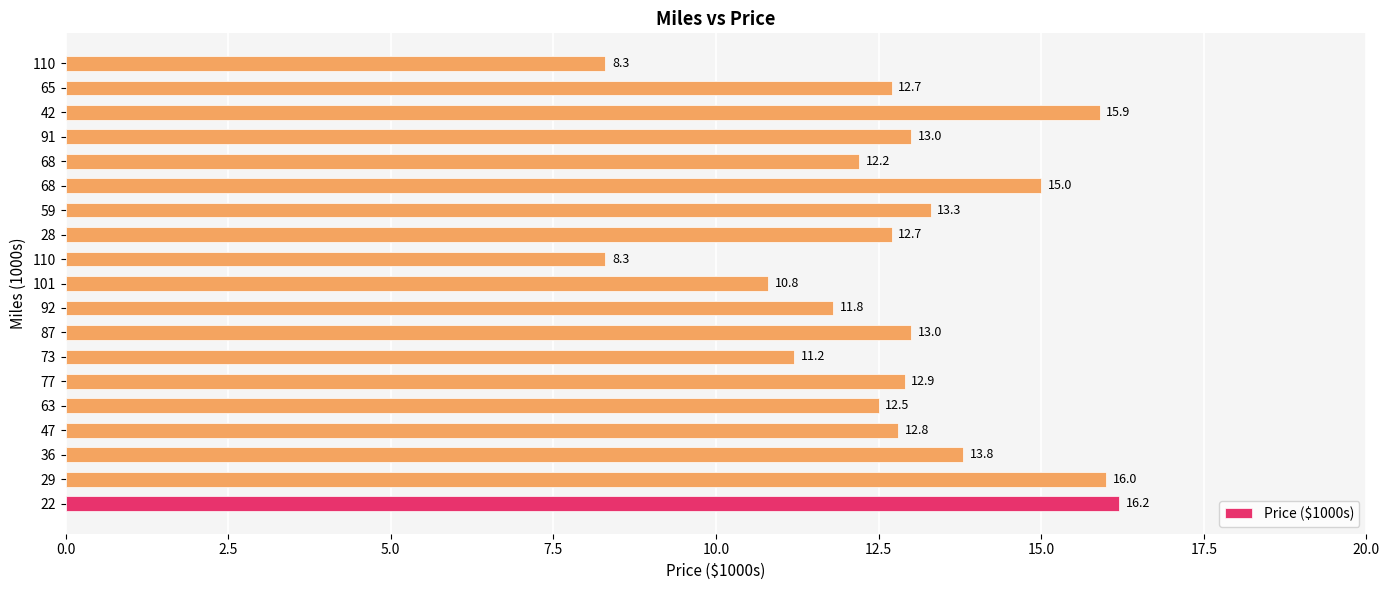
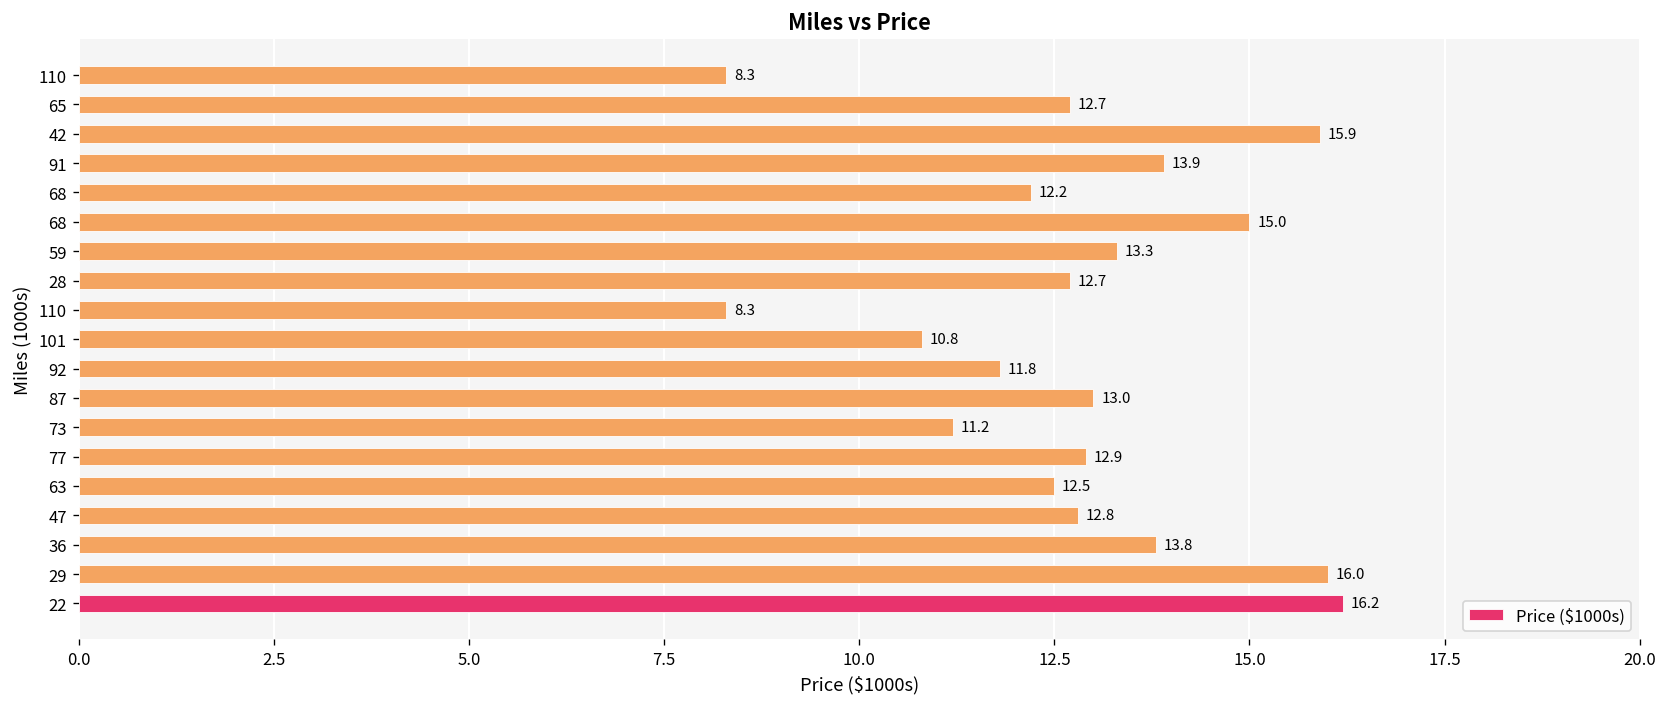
91: 13.0 -> 13.9
